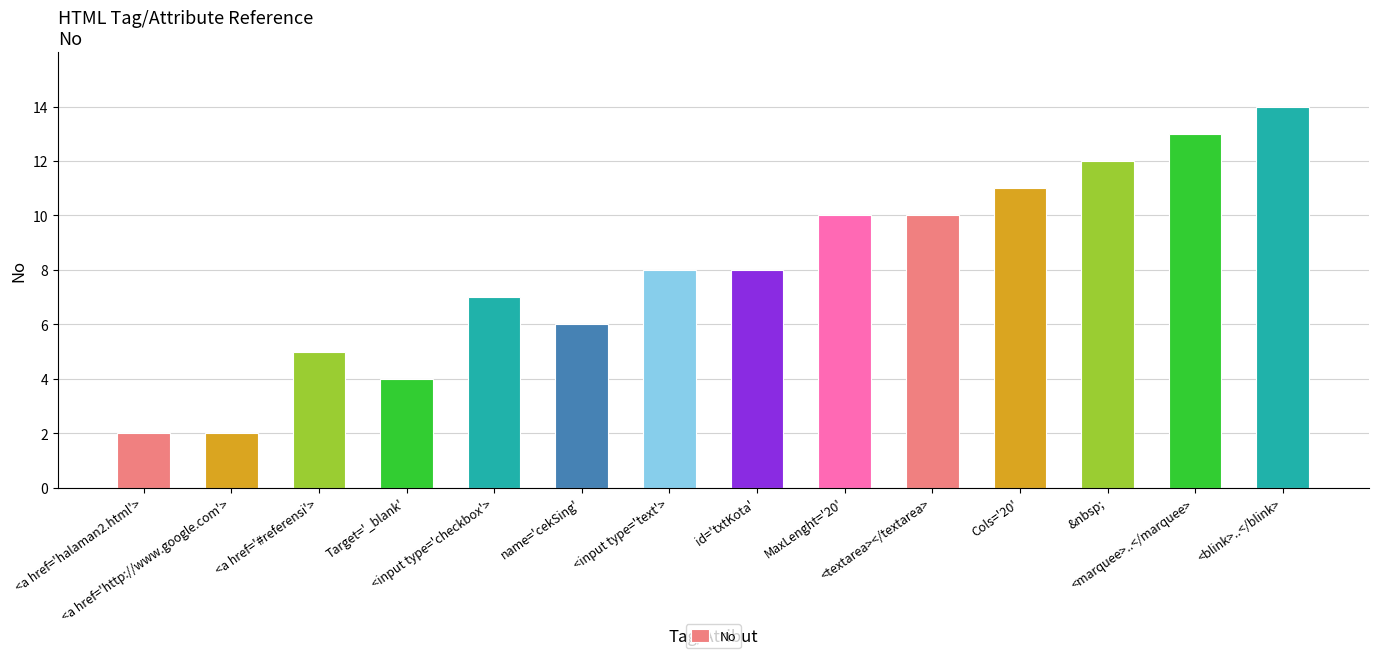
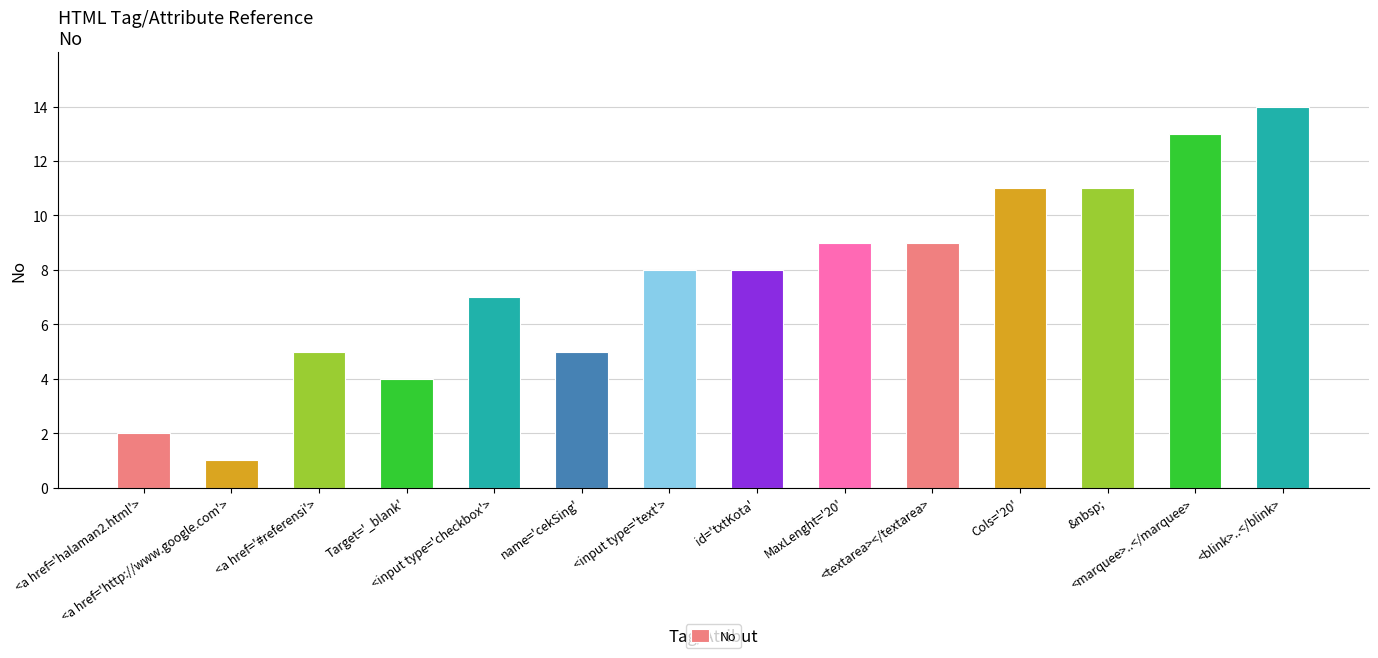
<a href='http://www.google.com'>: 2 -> 1
name='cekSing': 6 -> 5
MaxLenght='20': 10 -> 9
<textarea></textarea>: 10 -> 9
&nbsp;: 12 -> 11
